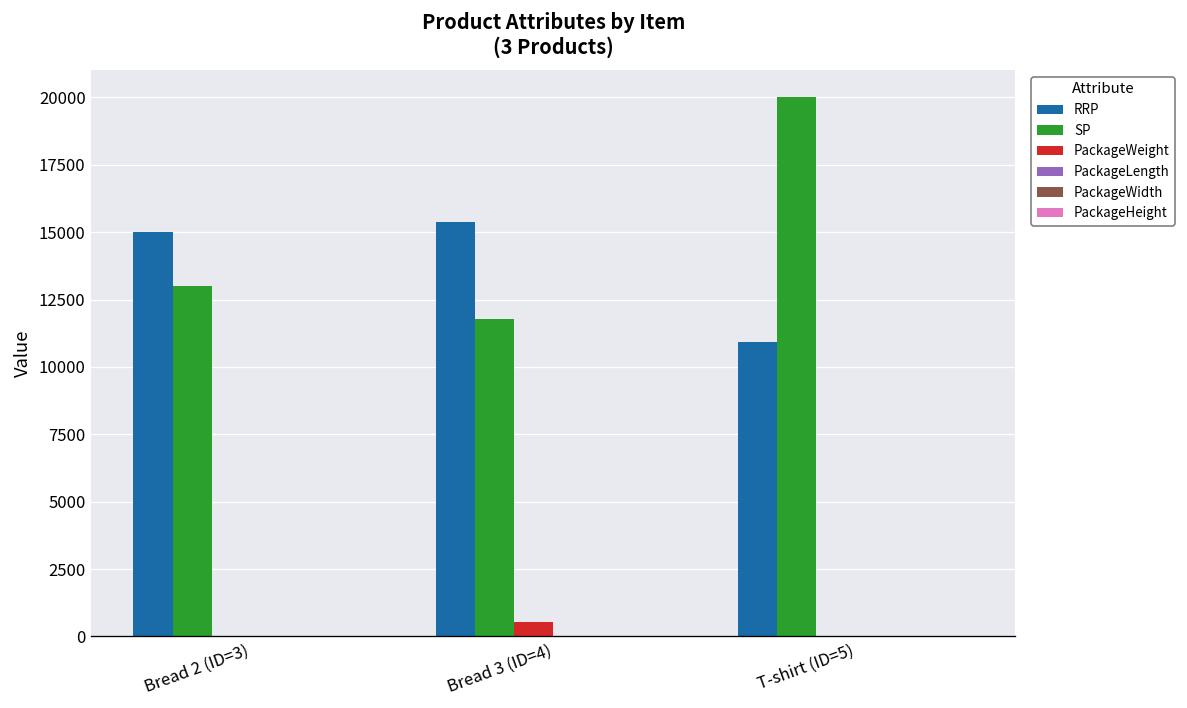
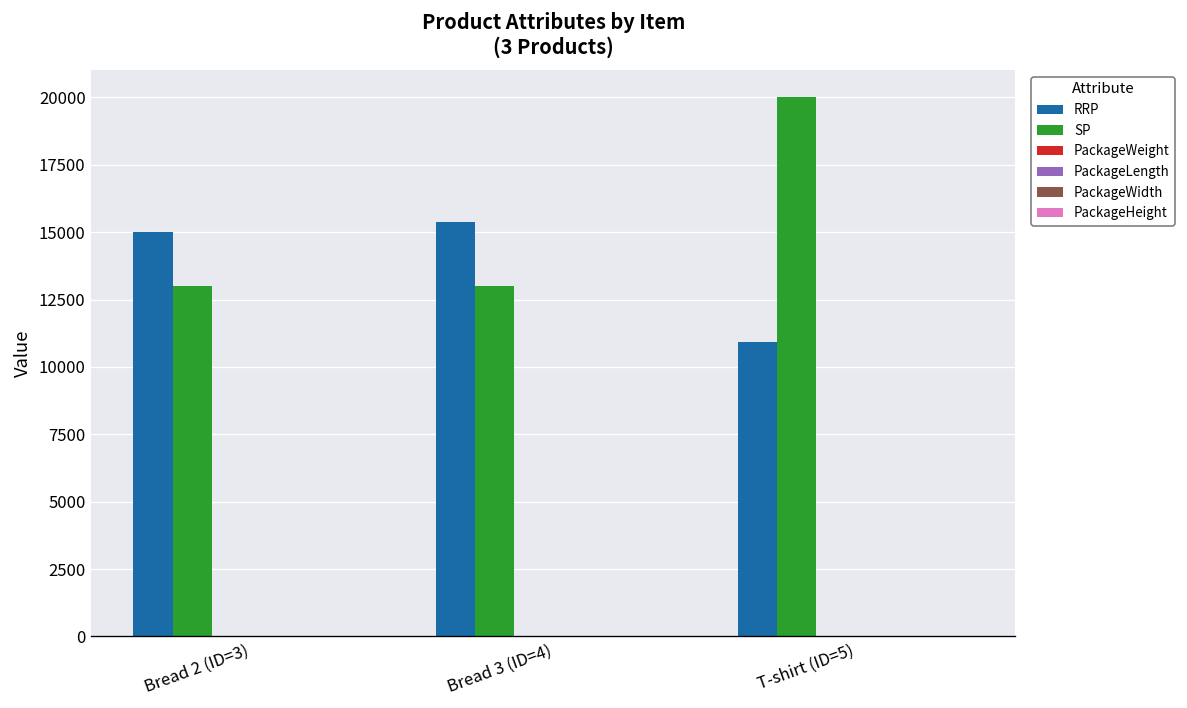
SP, Bread 3 (ID=4): 11800 -> 13000
PackageWeight, Bread 3 (ID=4): 500 -> 0
